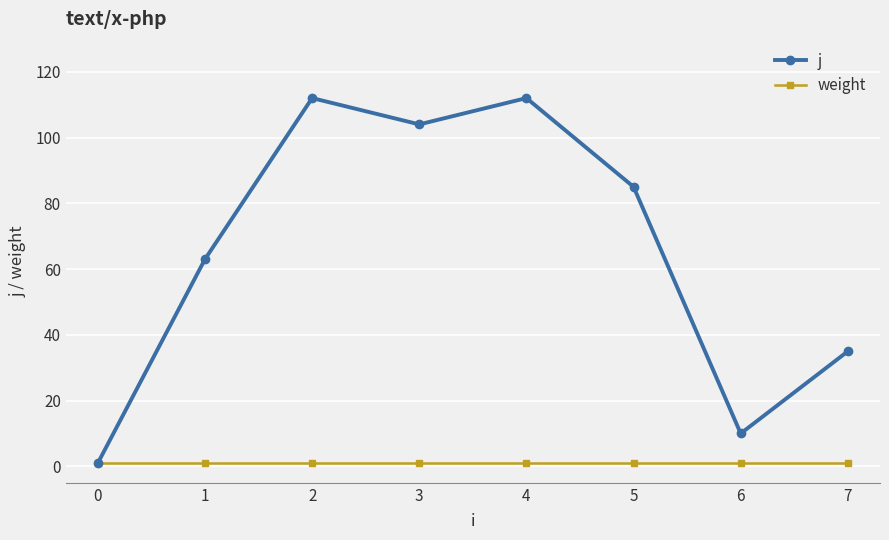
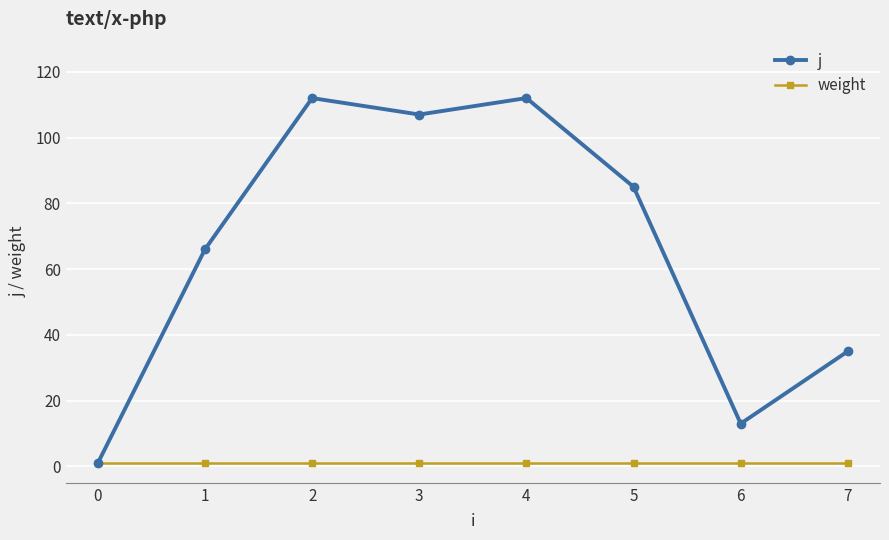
j, 1: 63 -> 66
j, 3: 104 -> 107
j, 6: 10 -> 13
